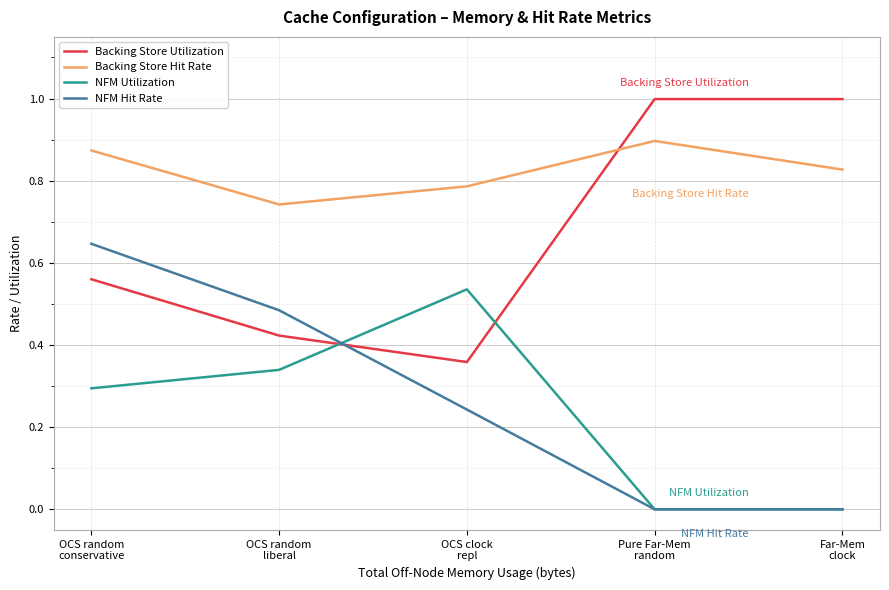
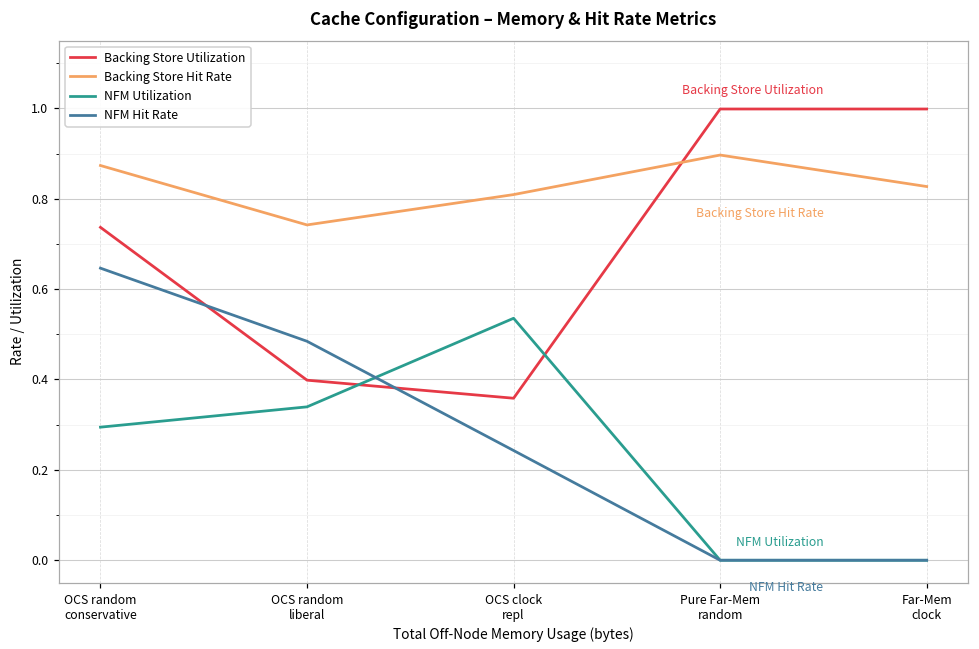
Backing Store Utilization, OCS random conservative: 0.56 -> 0.74
Backing Store Utilization, OCS random liberal: 0.42 -> 0.40
Backing Store Hit Rate, OCS clock repl: 0.79 -> 0.81
